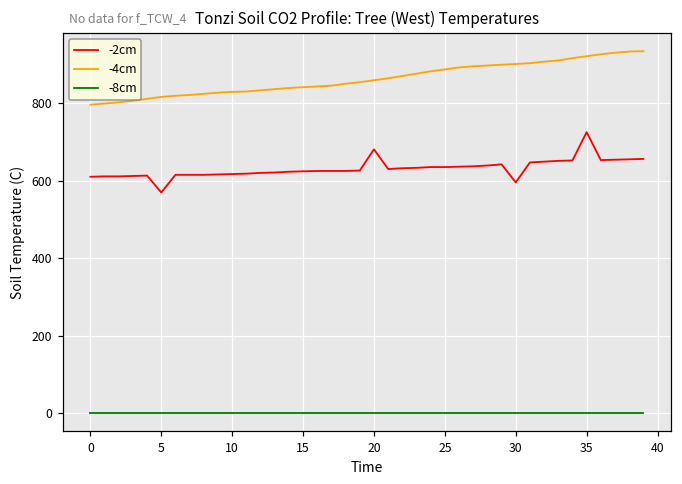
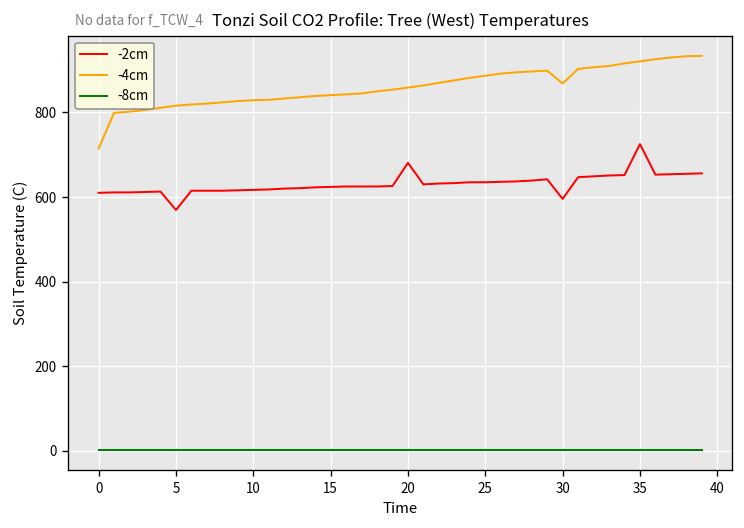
-4cm, 0: 800 -> 710
-4cm, 30: 900 -> 870
